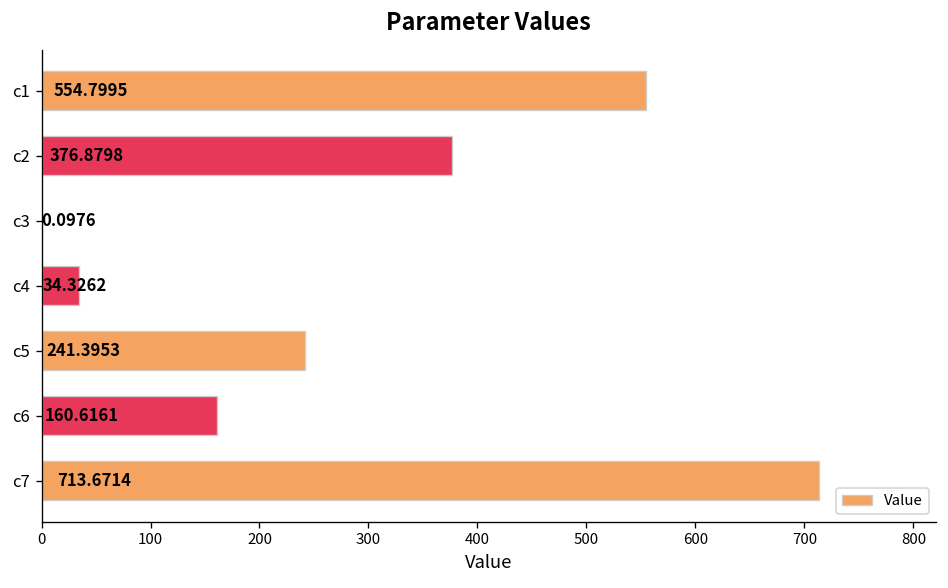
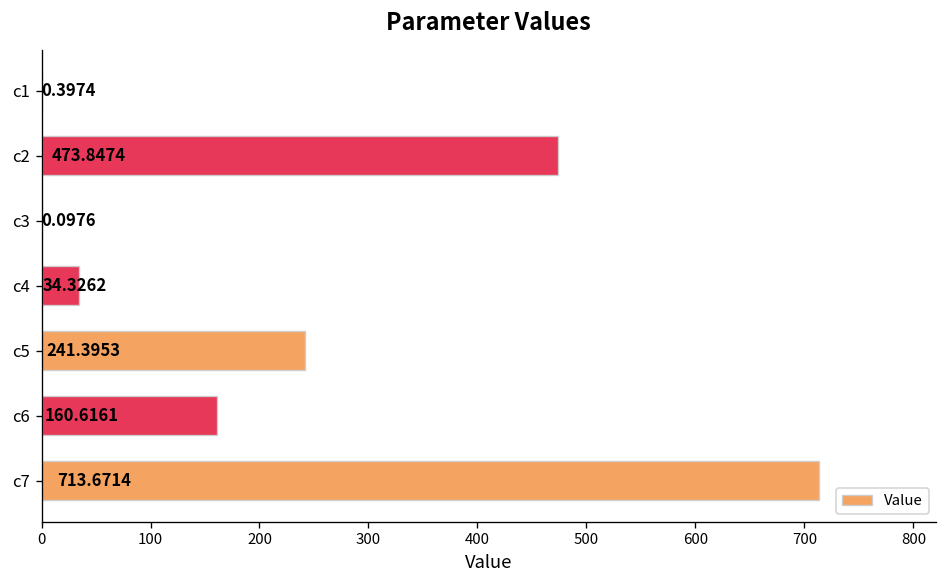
c1: 554.7995 -> 0.3974
c2: 376.8798 -> 473.8474
